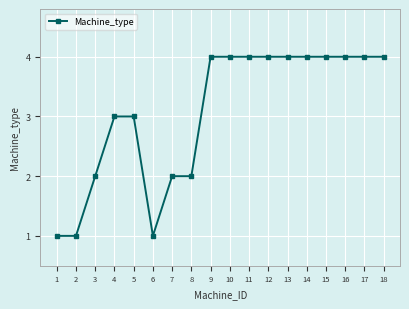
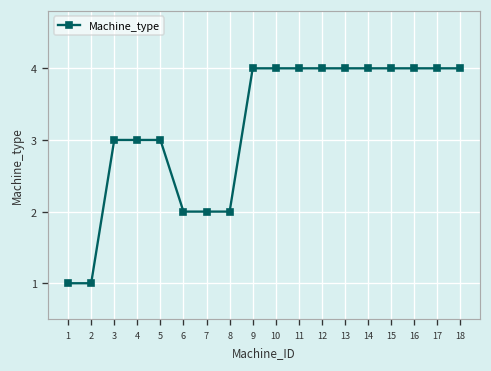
3: 2 -> 3
6: 1 -> 2
